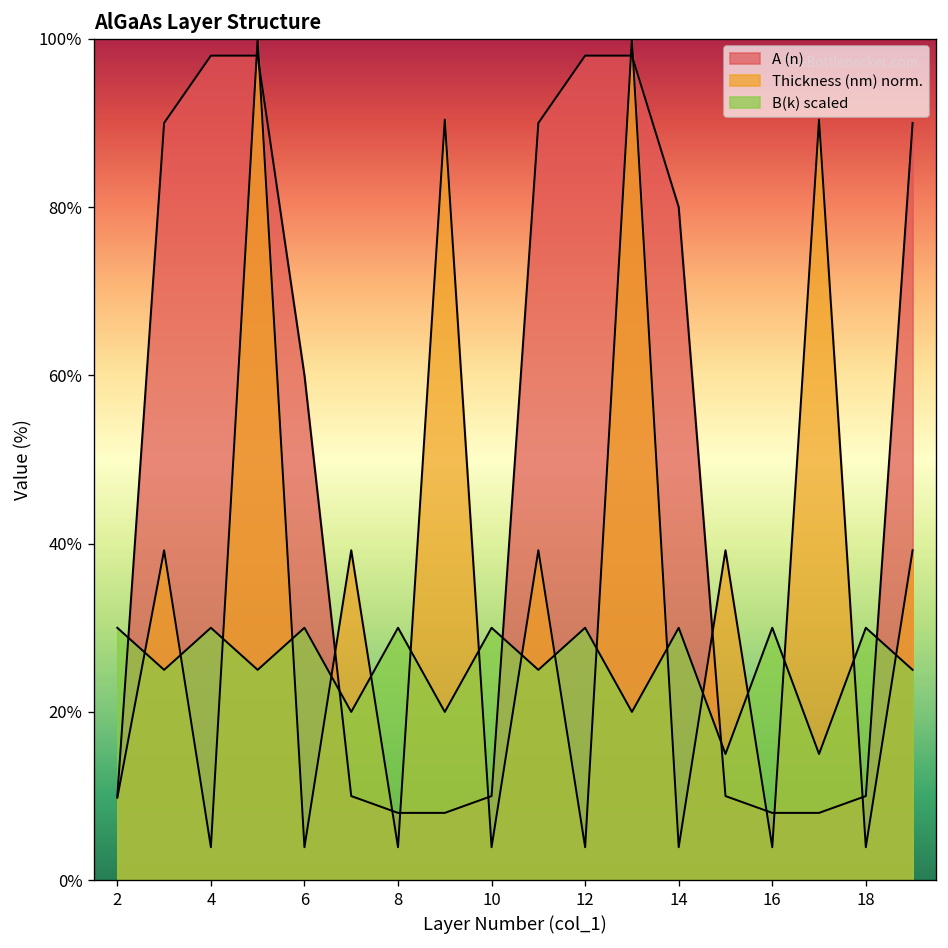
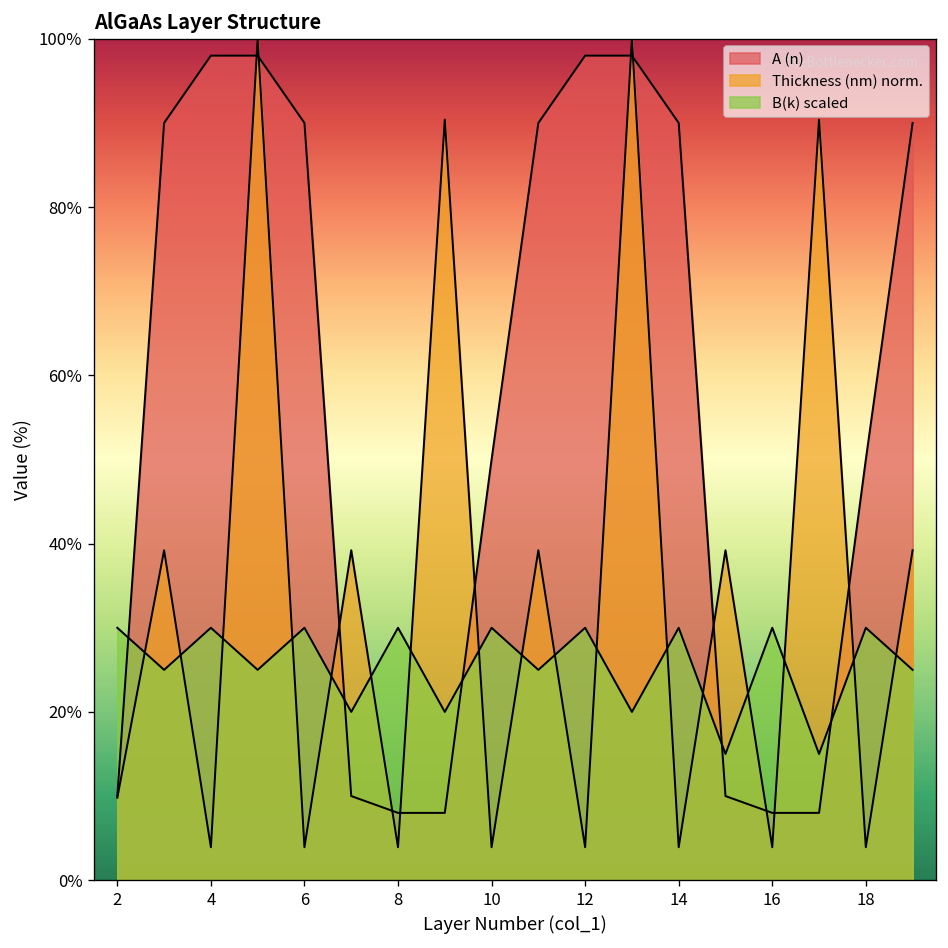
A (n), 6: 60% -> 90%
A (n), 10: 10% -> 50%
A (n), 14: 80% -> 90%
A (n), 18: 10% -> 50%
